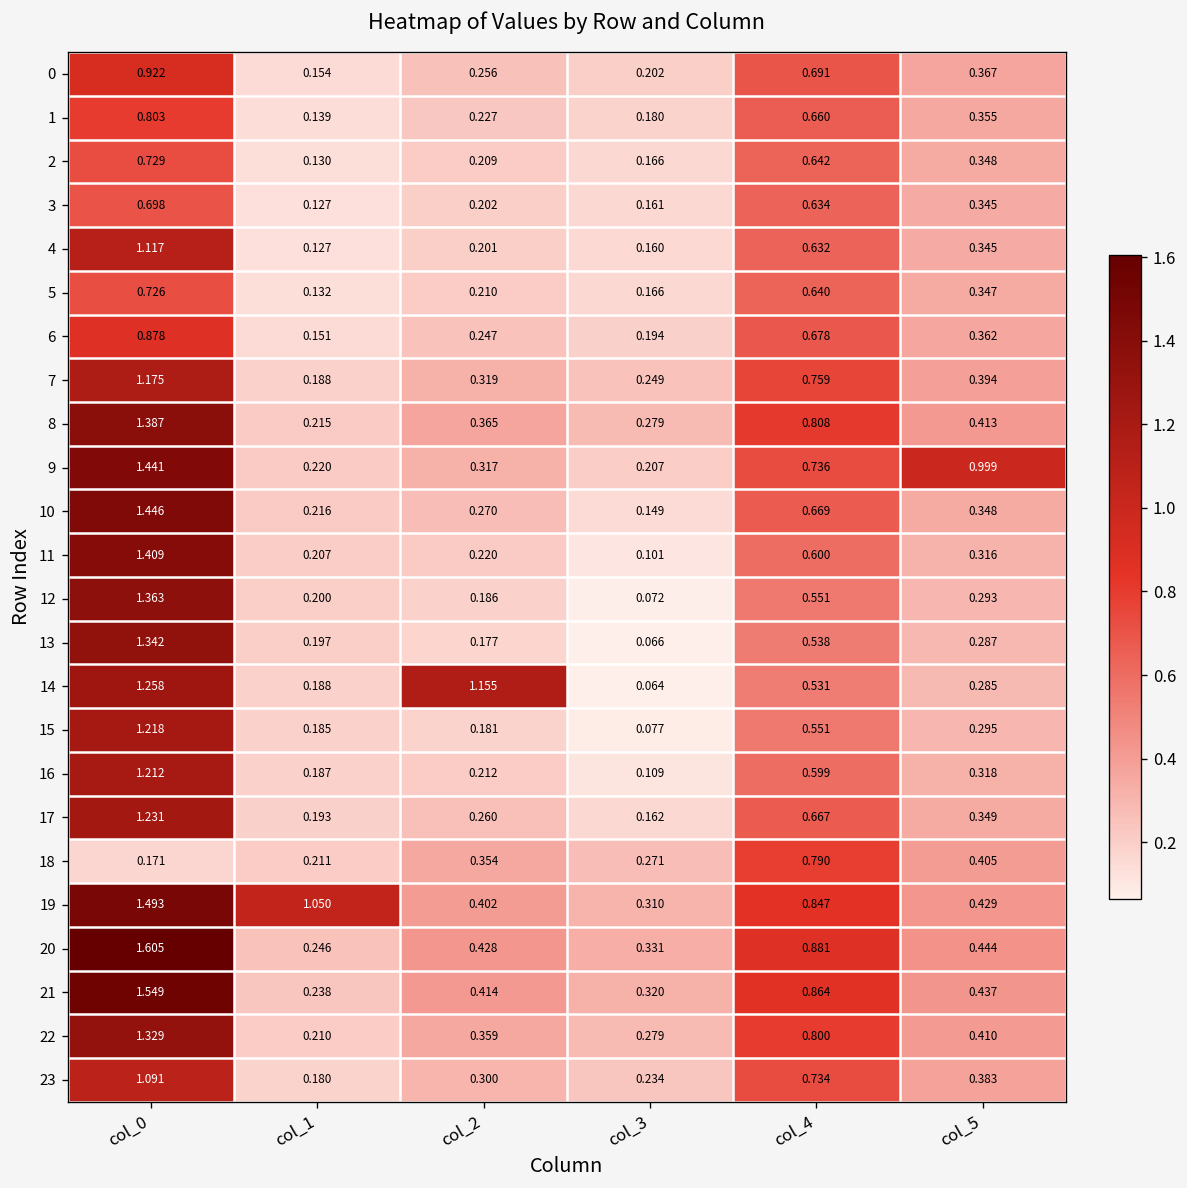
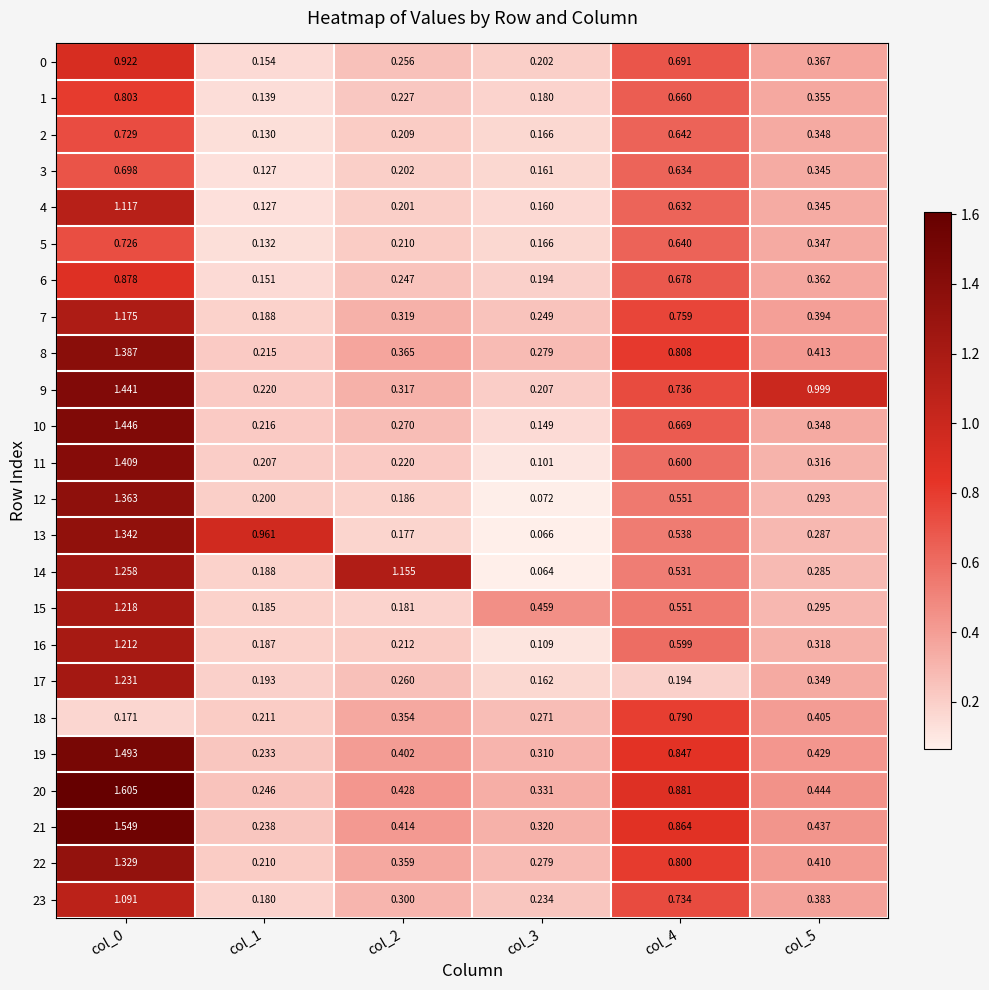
13, col_1: 0.197 -> 0.961
15, col_3: 0.077 -> 0.459
17, col_4: 0.667 -> 0.194
19, col_1: 1.050 -> 0.233
